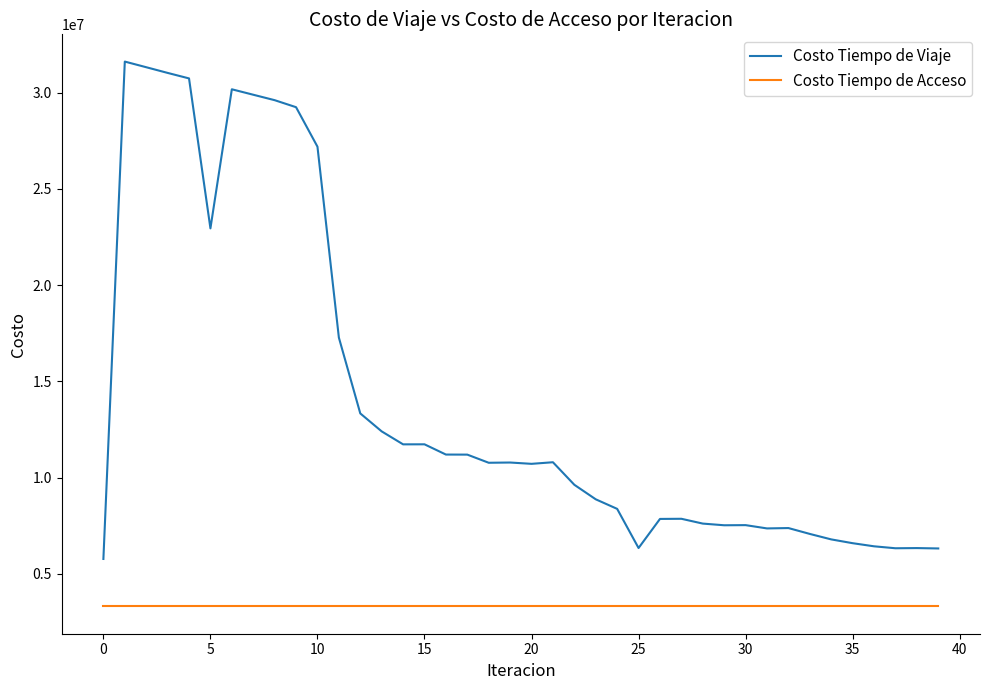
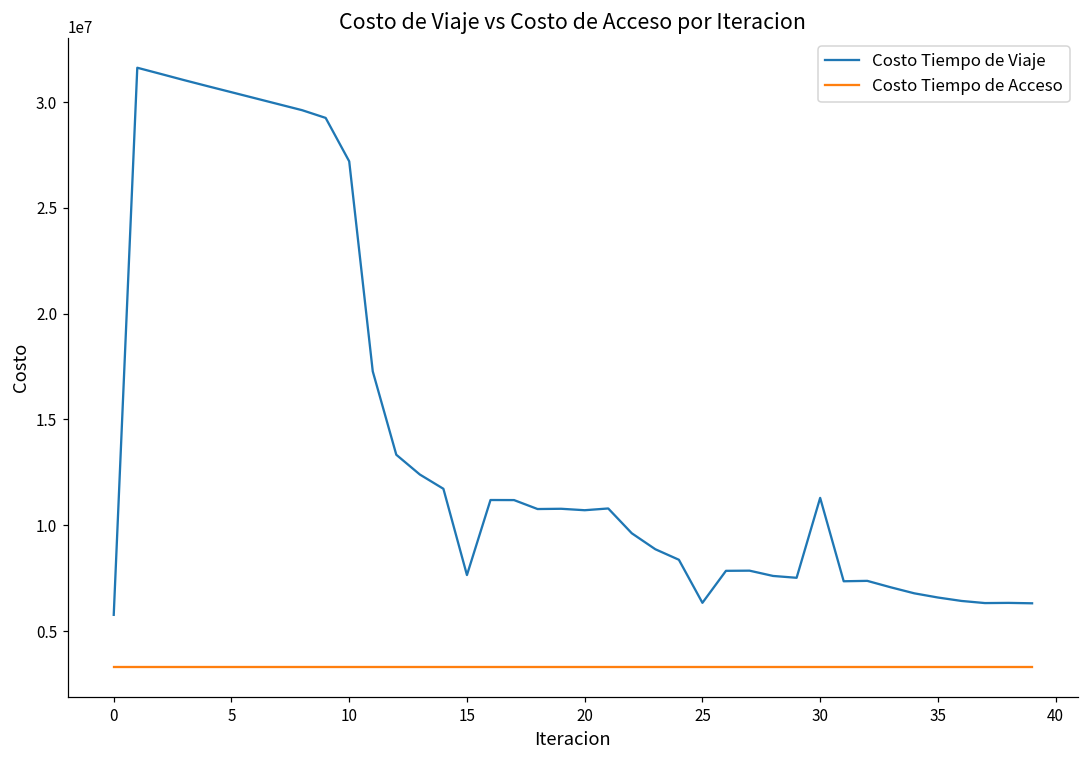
Costo Tiempo de Viaje, 5: 23000000 -> 30500000
Costo Tiempo de Viaje, 15: 11700000 -> 7600000
Costo Tiempo de Viaje, 30: 7500000 -> 11300000
